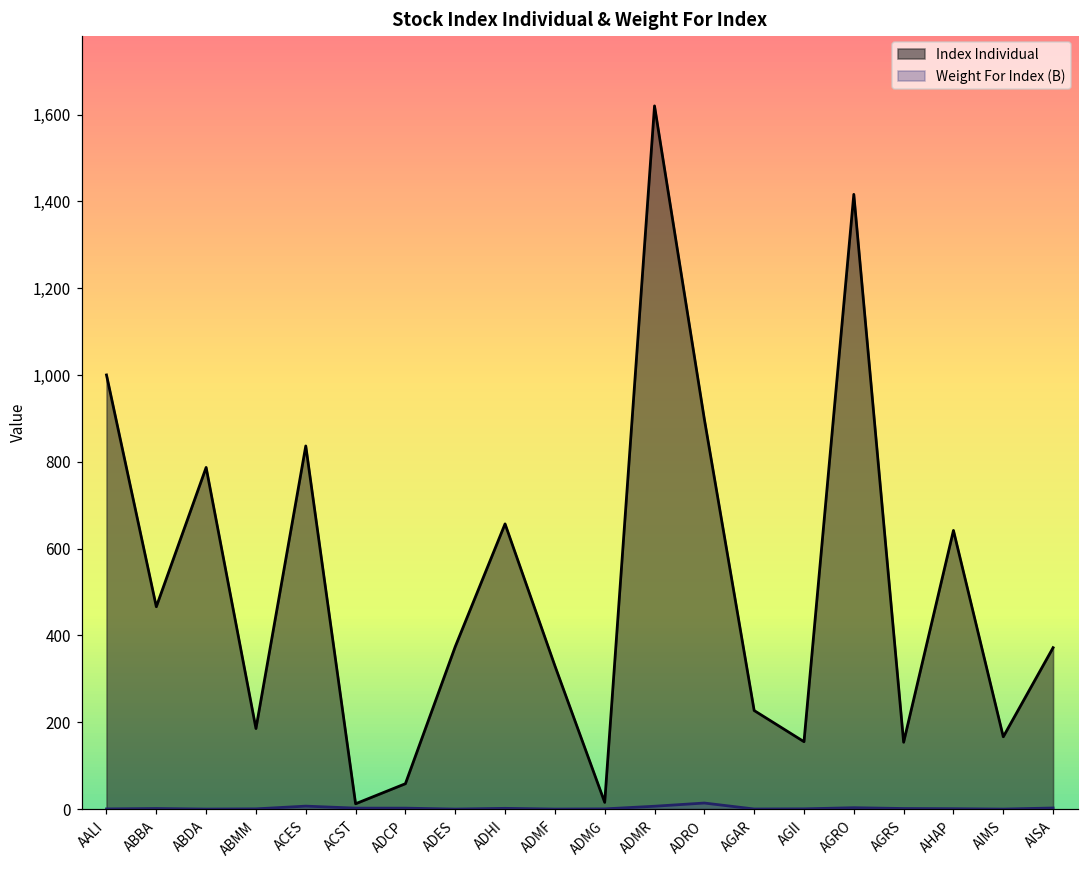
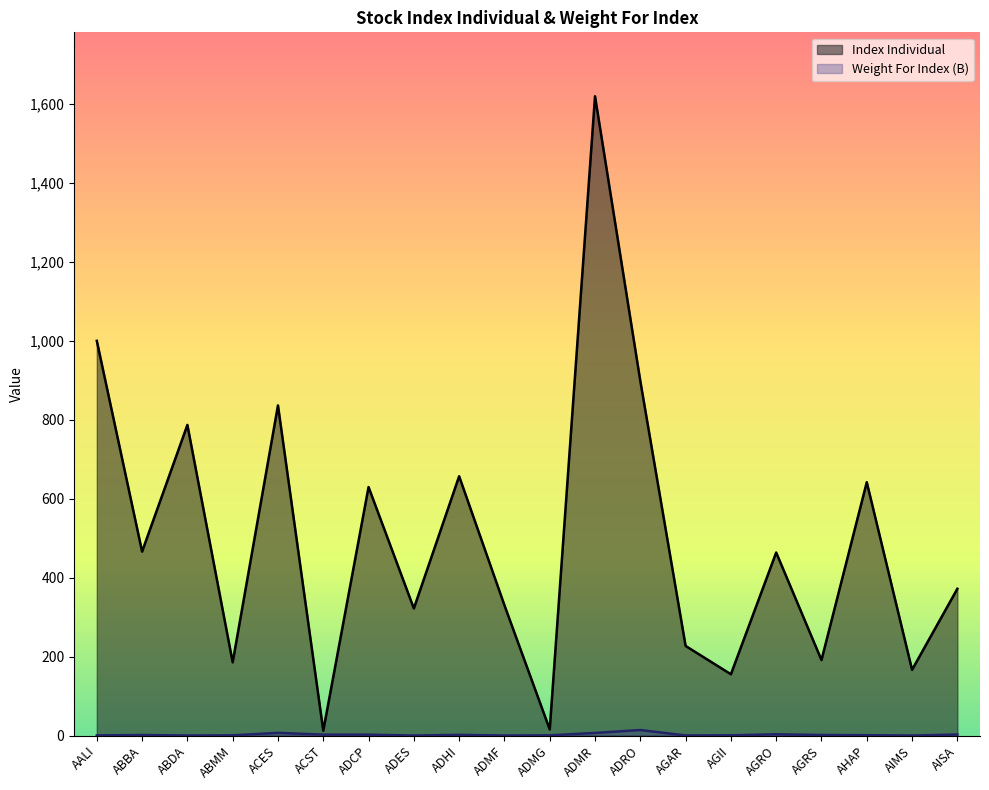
Index Individual, ADCP: 60 -> 630
Index Individual, ADES: 370 -> 320
Index Individual, AGRO: 1,420 -> 460
Index Individual, AGRS: 150 -> 190
